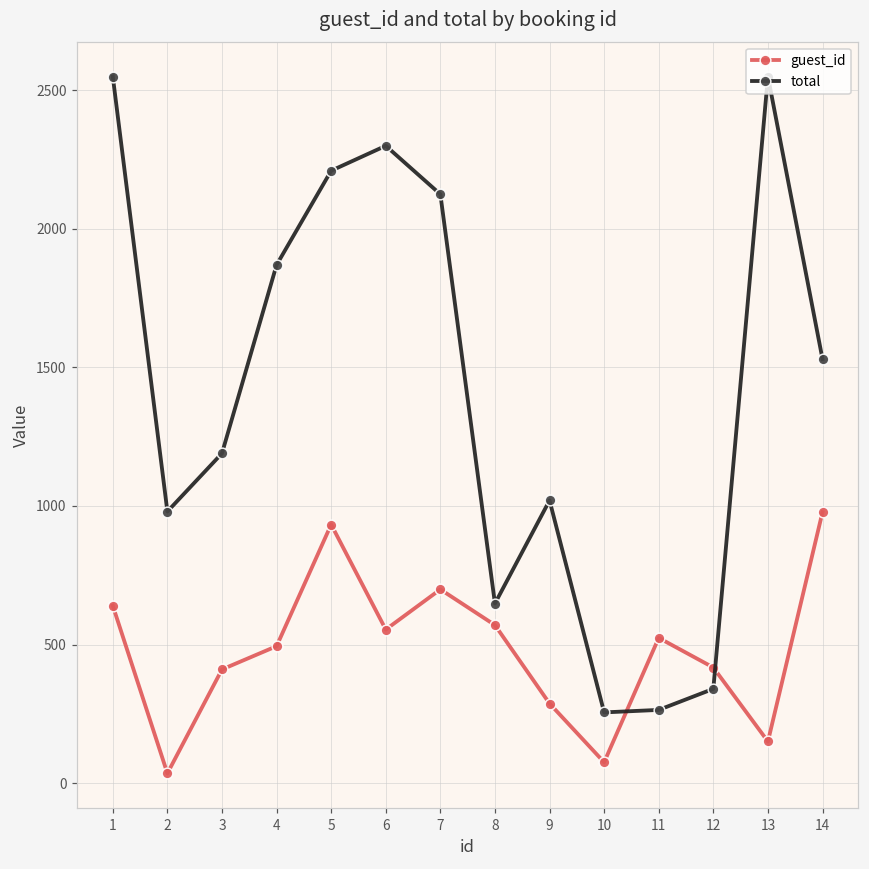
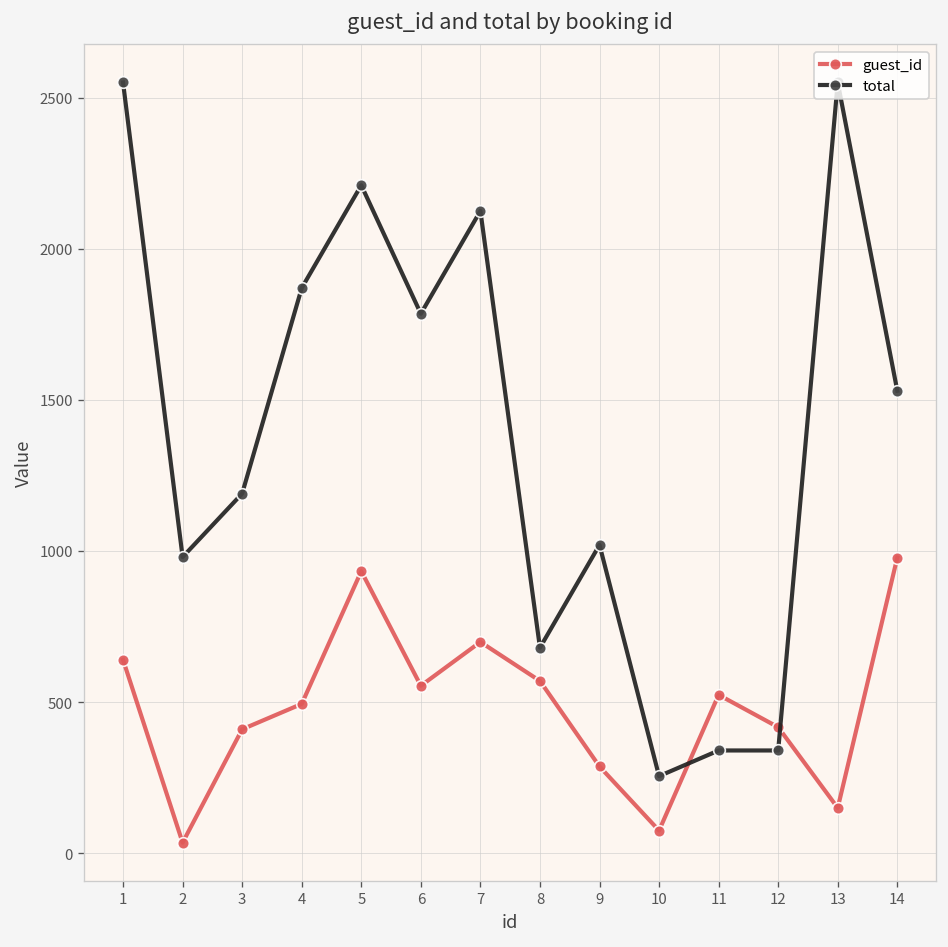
total, 6: 2300 -> 1790
total, 8: 650 -> 680
total, 11: 260 -> 340
